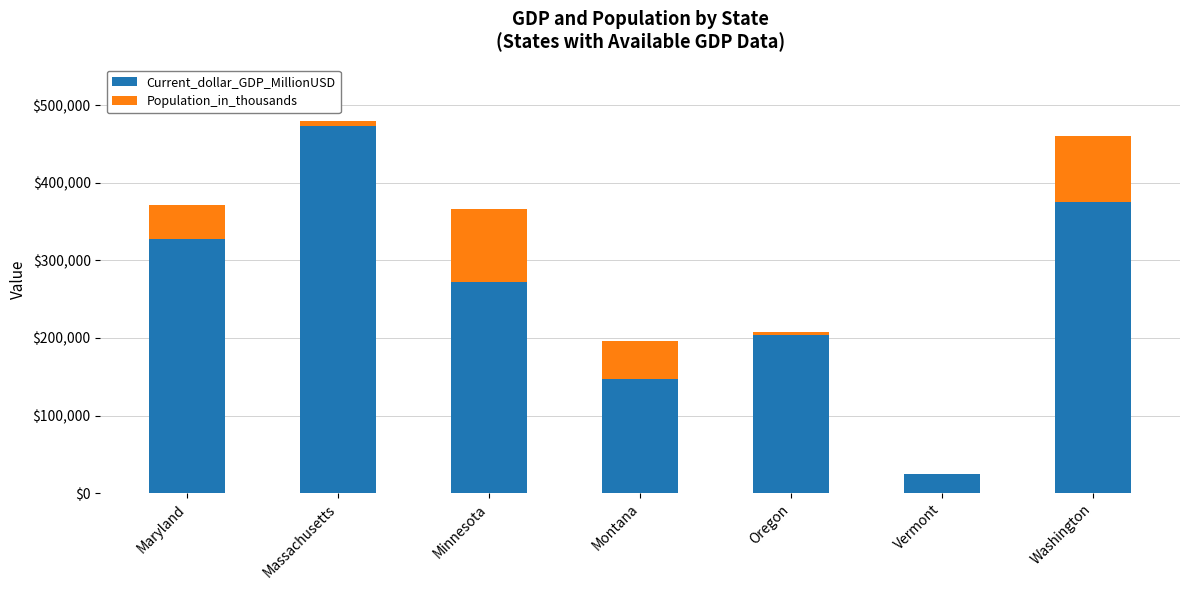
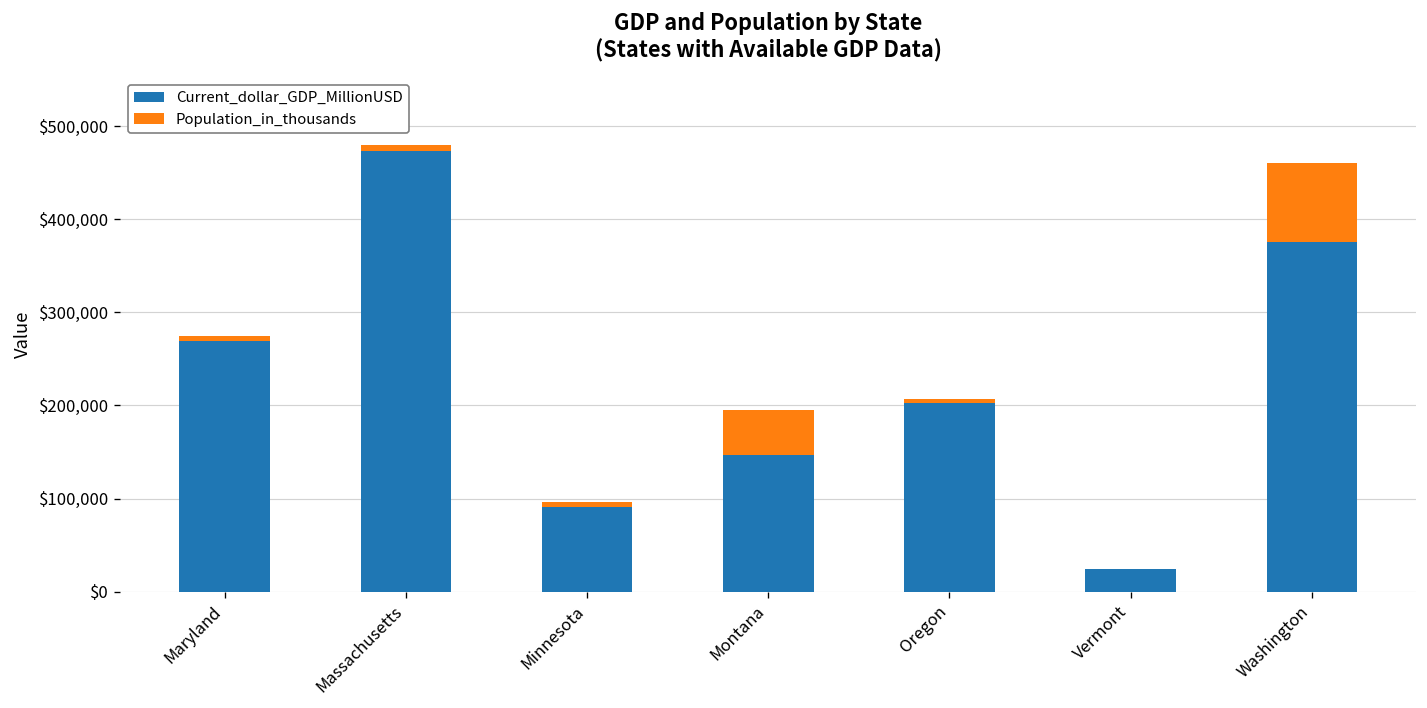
Current_dollar_GDP_MillionUSD, Maryland: $330,000 -> $270,000
Population_in_thousands, Maryland: $40,000 -> $10,000
Current_dollar_GDP_MillionUSD, Minnesota: $270,000 -> $90,000
Population_in_thousands, Minnesota: $90,000 -> $10,000
